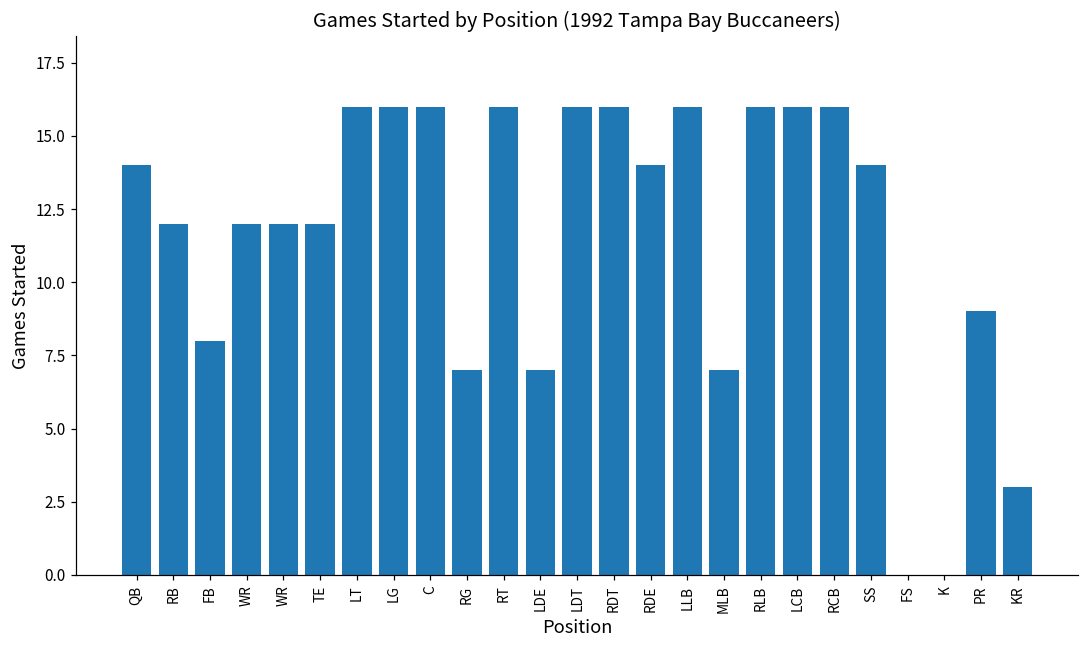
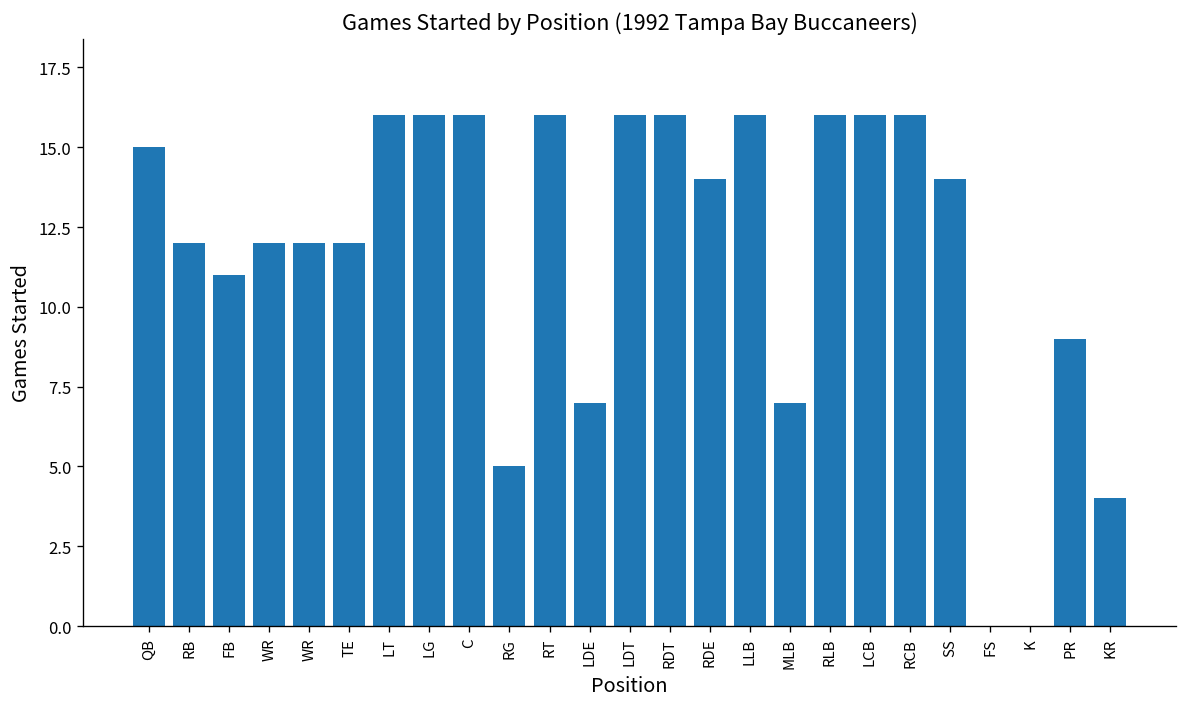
QB: 14 -> 15
FB: 8 -> 11
RG: 7 -> 5
KR: 3 -> 4
